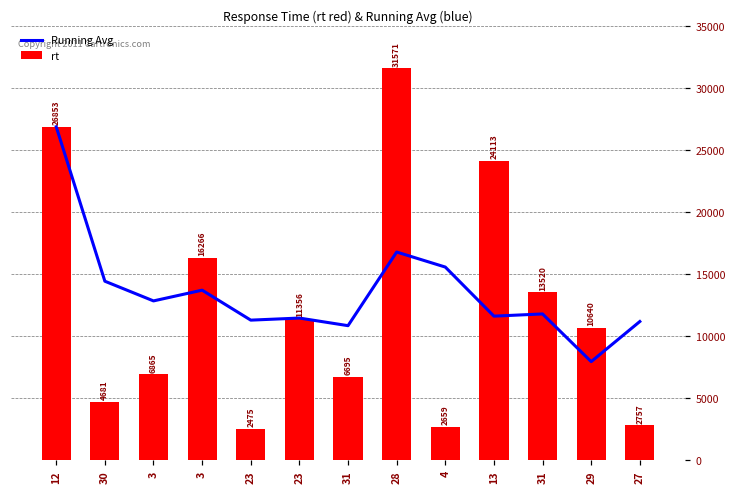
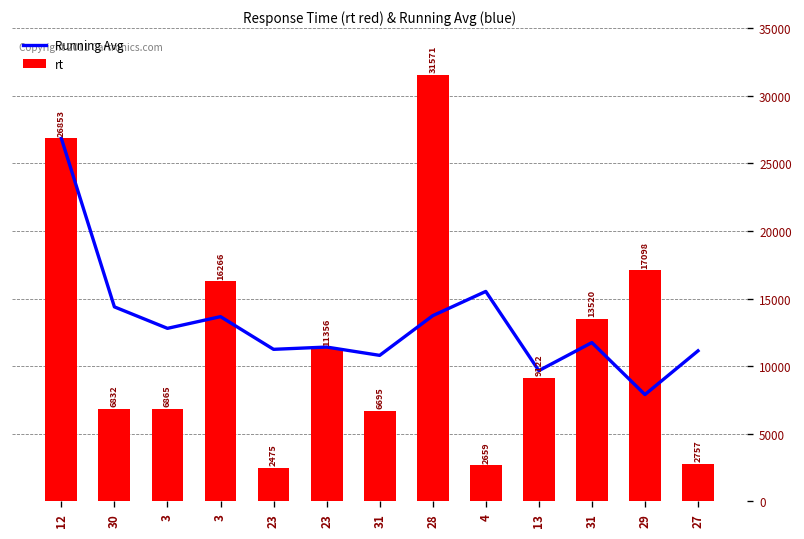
rt, 30: 4681 -> 6832
Running Avg, 28: 16700 -> 13700
Running Avg, 13: 11600 -> 9700
rt, 13: 24113 -> 9122
rt, 29: 10640 -> 17098
